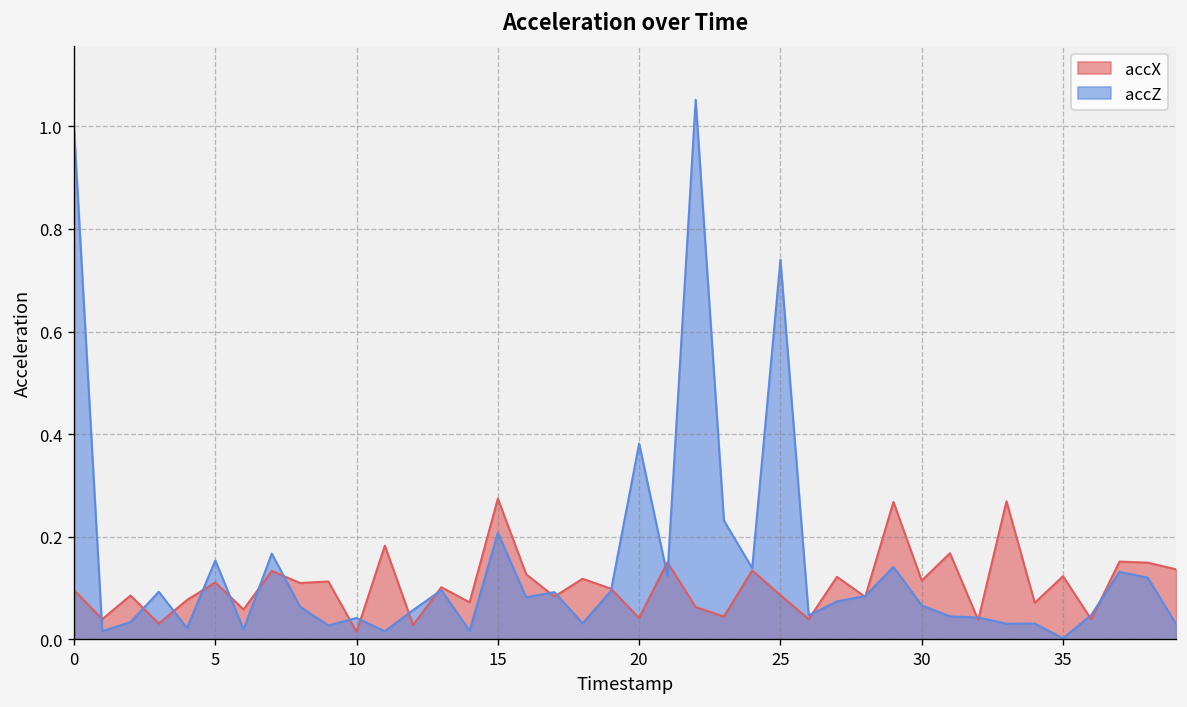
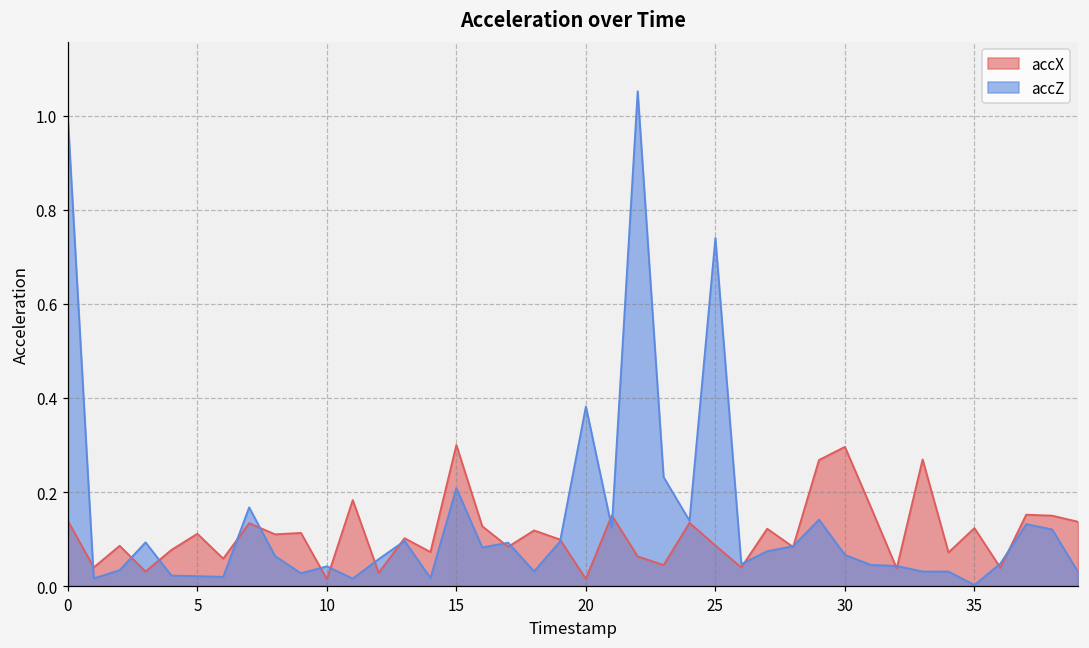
accX, 0: 0.10 -> 0.14
accZ, 5: 0.15 -> 0.02
accX, 15: 0.27 -> 0.30
accX, 20: 0.04 -> 0.02
accX, 30: 0.11 -> 0.30
